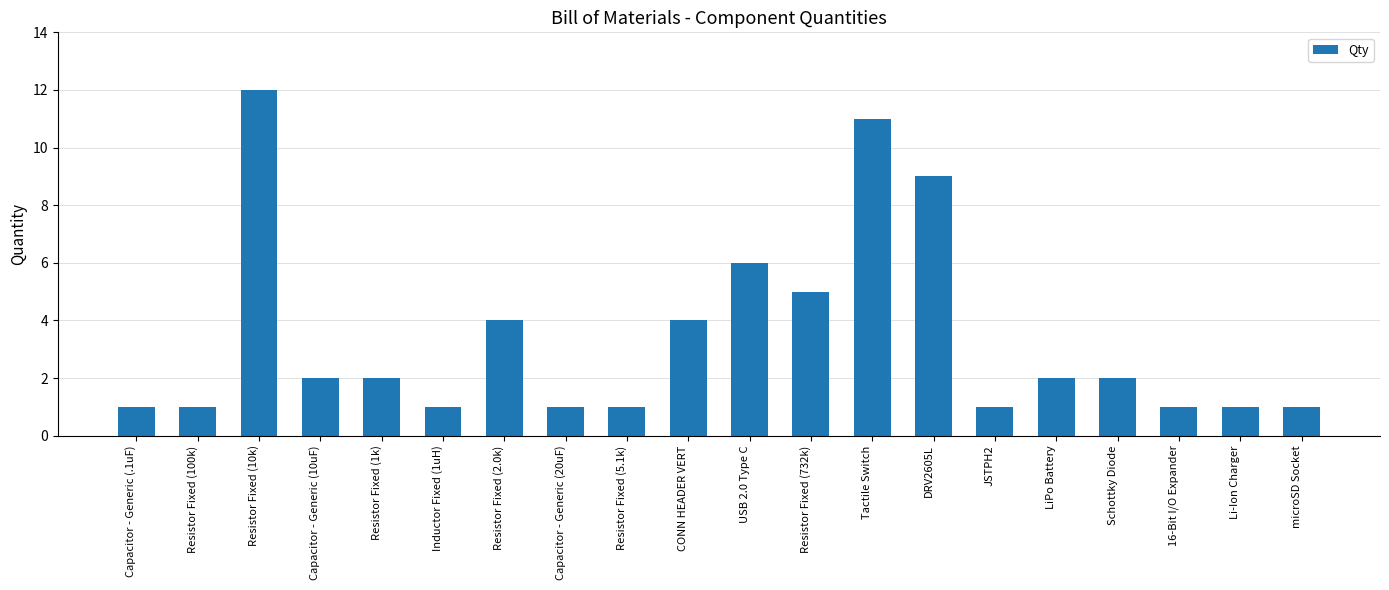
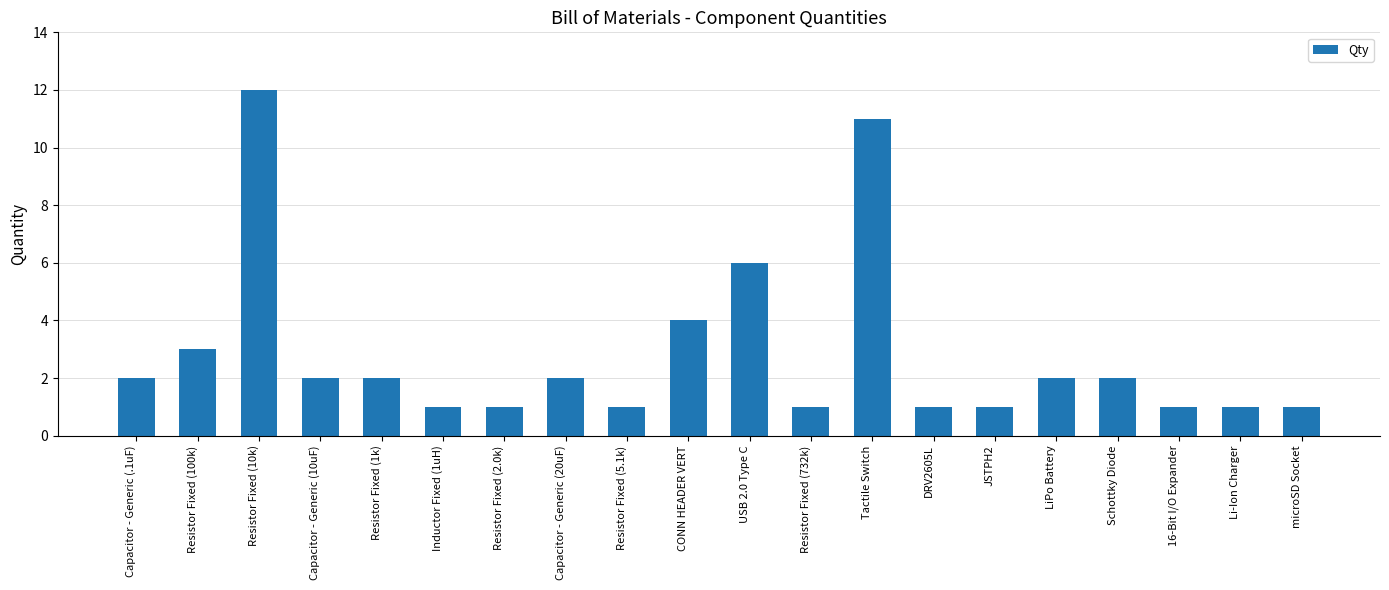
Capacitor - Generic (.1uF): 1 -> 2
Resistor Fixed (100k): 1 -> 3
Resistor Fixed (2.0k): 4 -> 1
Capacitor - Generic (20uF): 1 -> 2
Resistor Fixed (732k): 5 -> 1
DRV2605L: 9 -> 1
